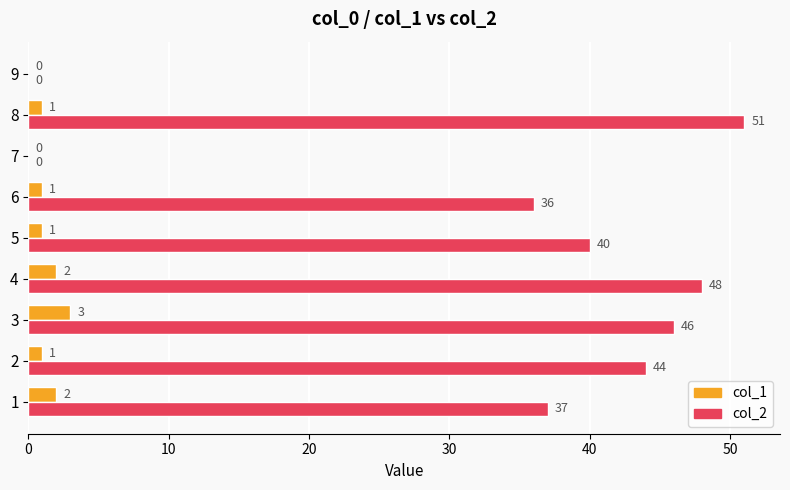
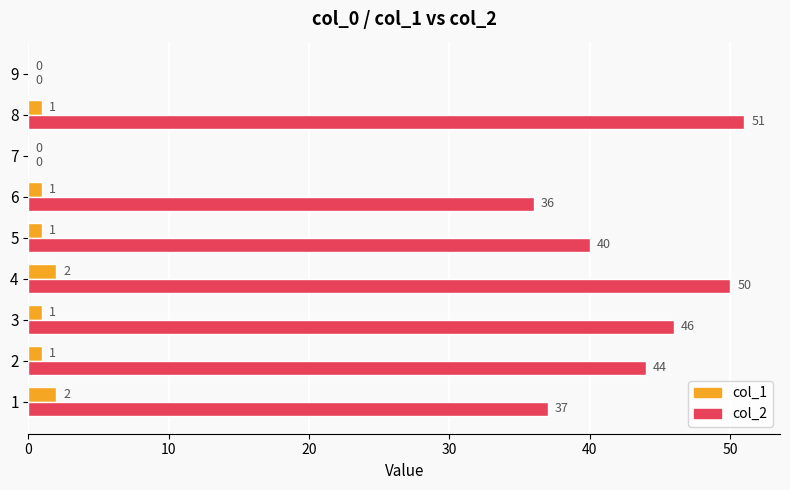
col_2, 4: 48 -> 50
col_1, 3: 3 -> 1
